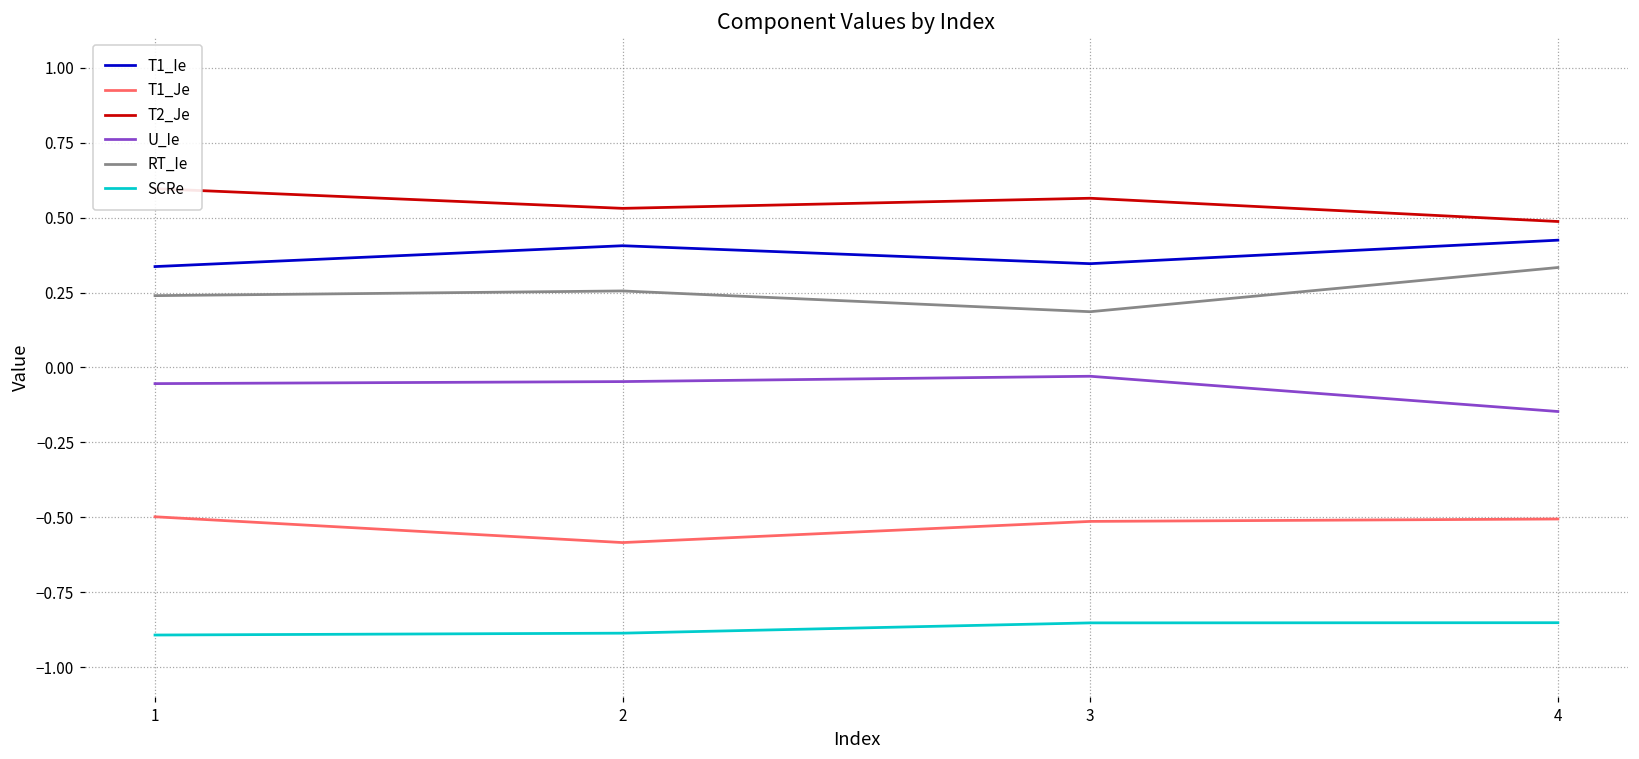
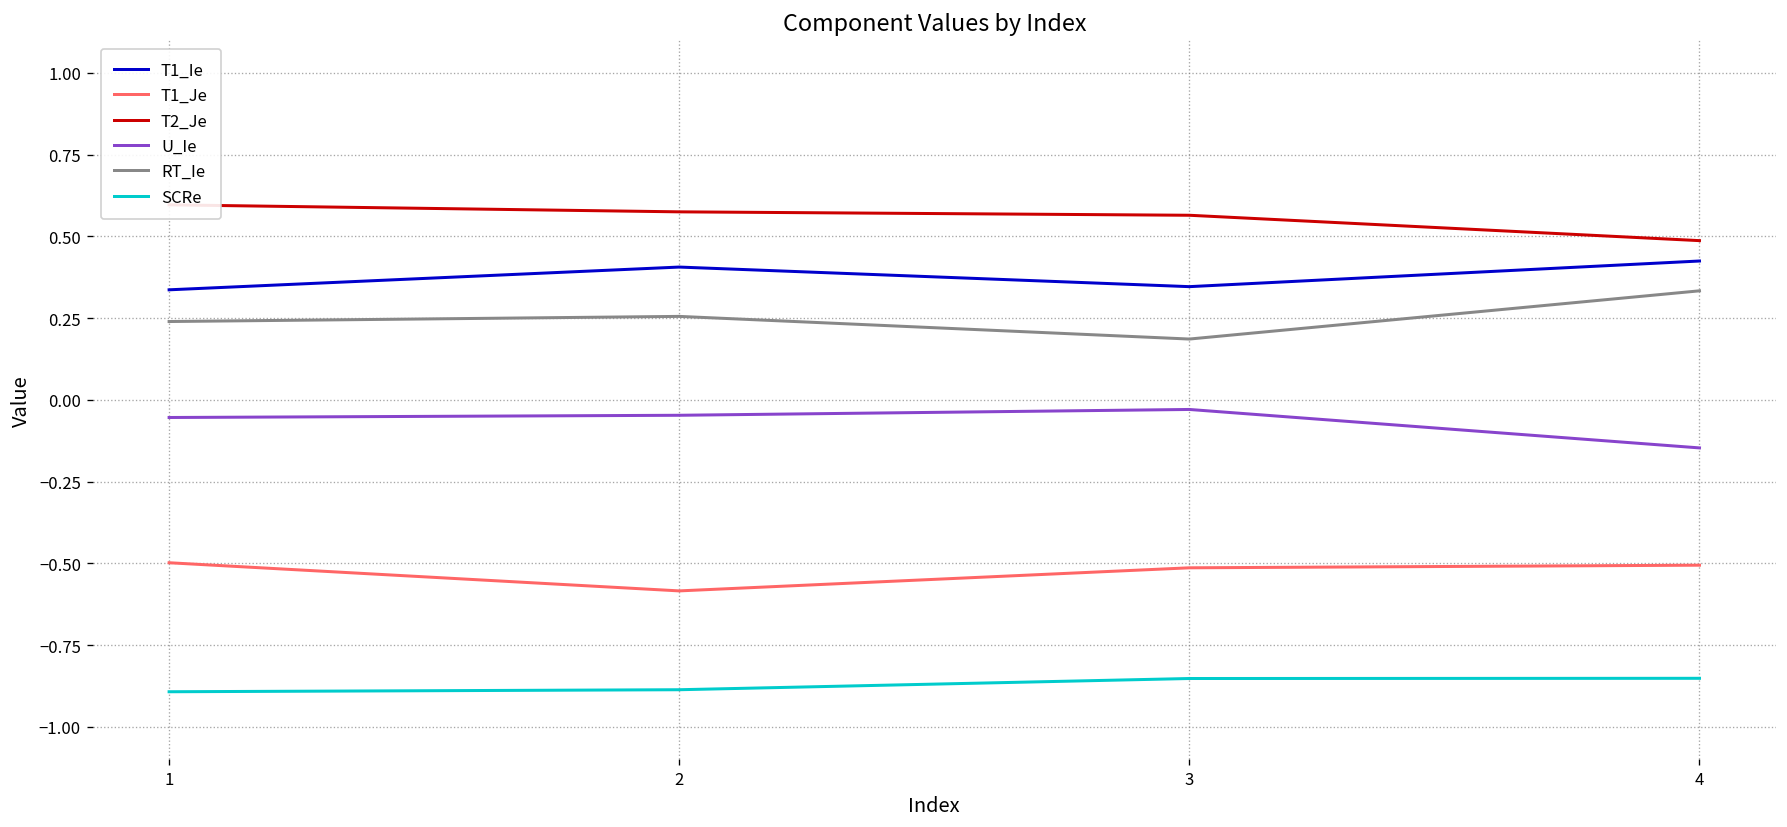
T2_Je, 2: 0.53 -> 0.58
